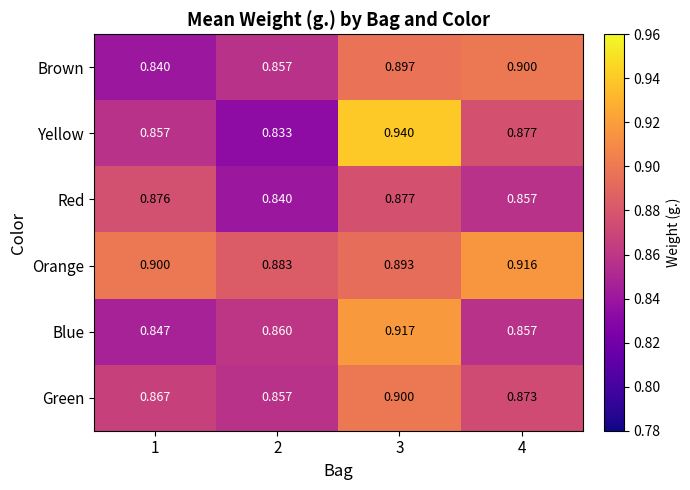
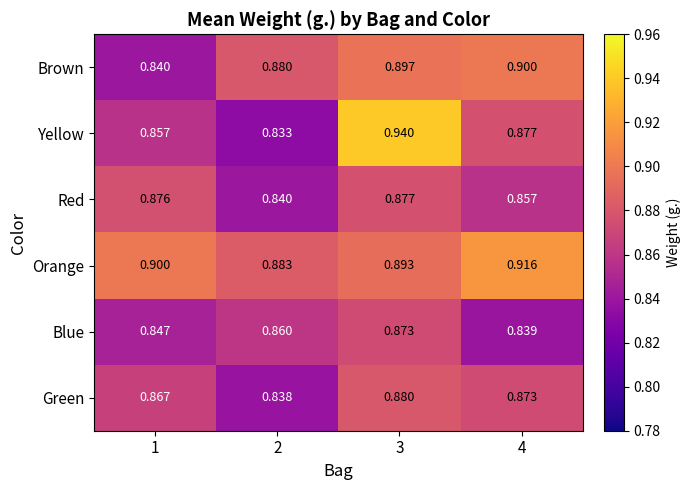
Brown, 2: 0.857 -> 0.880
Blue, 3: 0.917 -> 0.873
Blue, 4: 0.857 -> 0.839
Green, 2: 0.857 -> 0.838
Green, 3: 0.900 -> 0.880
